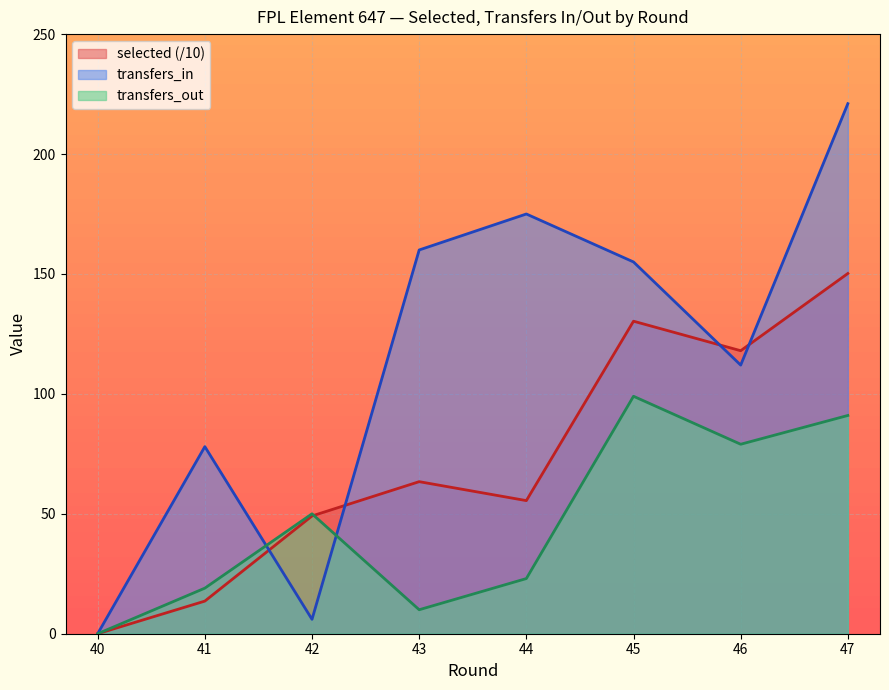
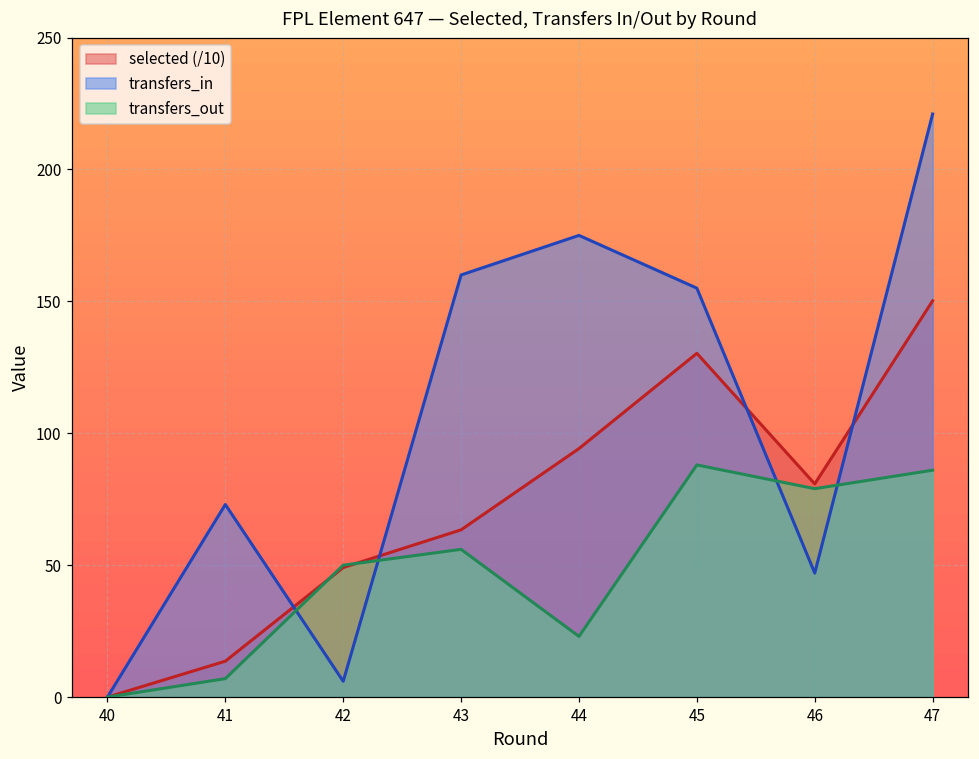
transfers_in, 41: 78 -> 73
transfers_out, 41: 19 -> 7
transfers_out, 43: 10 -> 56
selected (/10), 44: 56 -> 94
transfers_out, 45: 99 -> 88
selected (/10), 46: 118 -> 81
transfers_in, 46: 112 -> 47
transfers_out, 47: 91 -> 86
